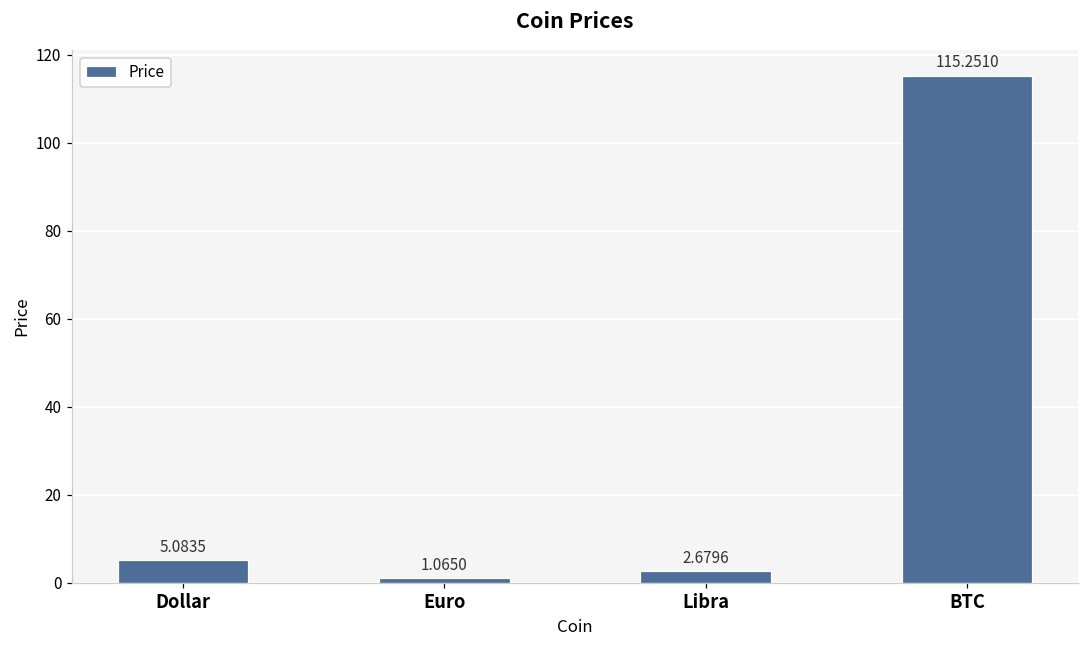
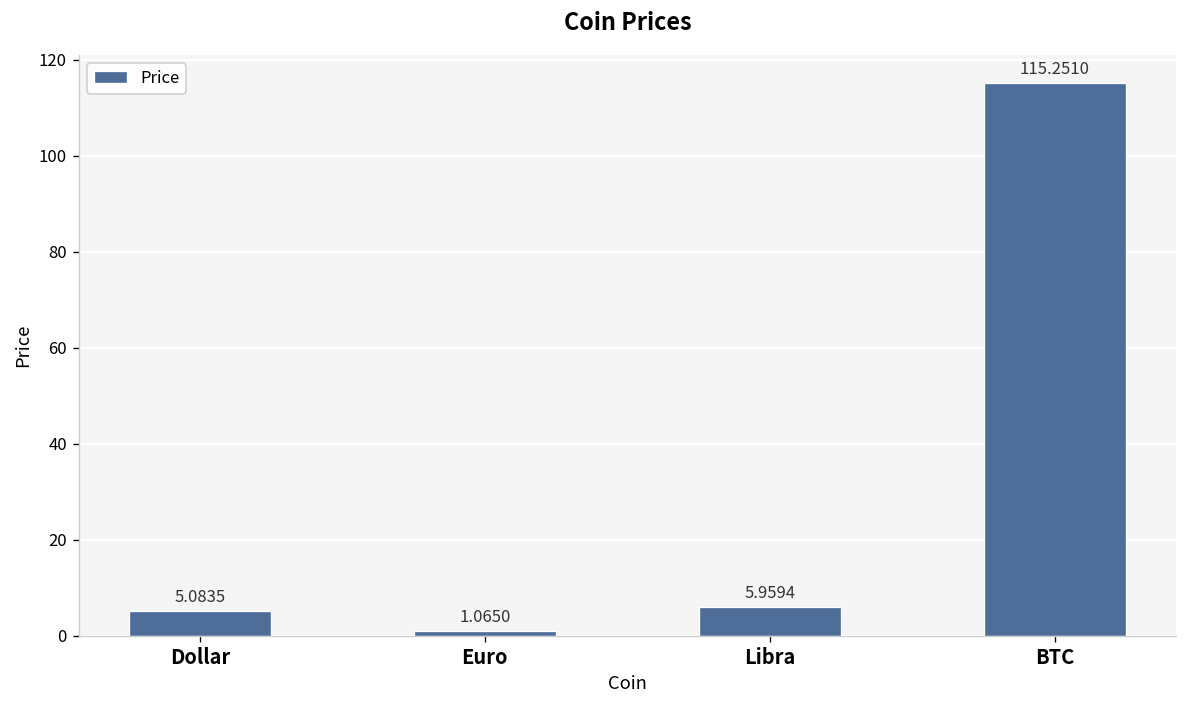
Libra: 2.6796 -> 5.9594
